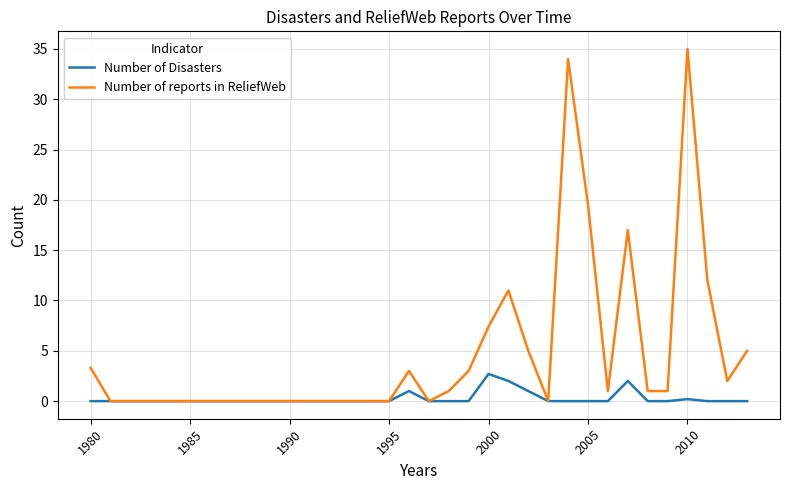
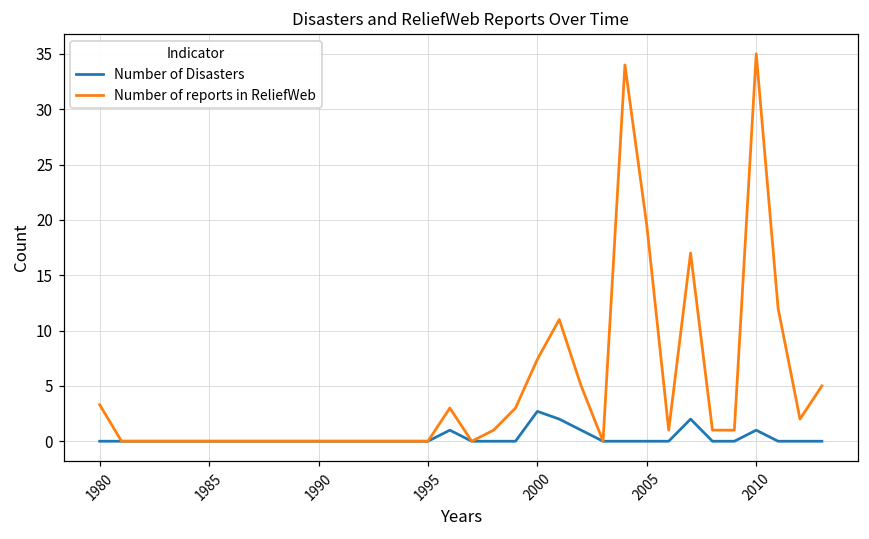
Number of Disasters, 2010: 0.2 -> 1.0
